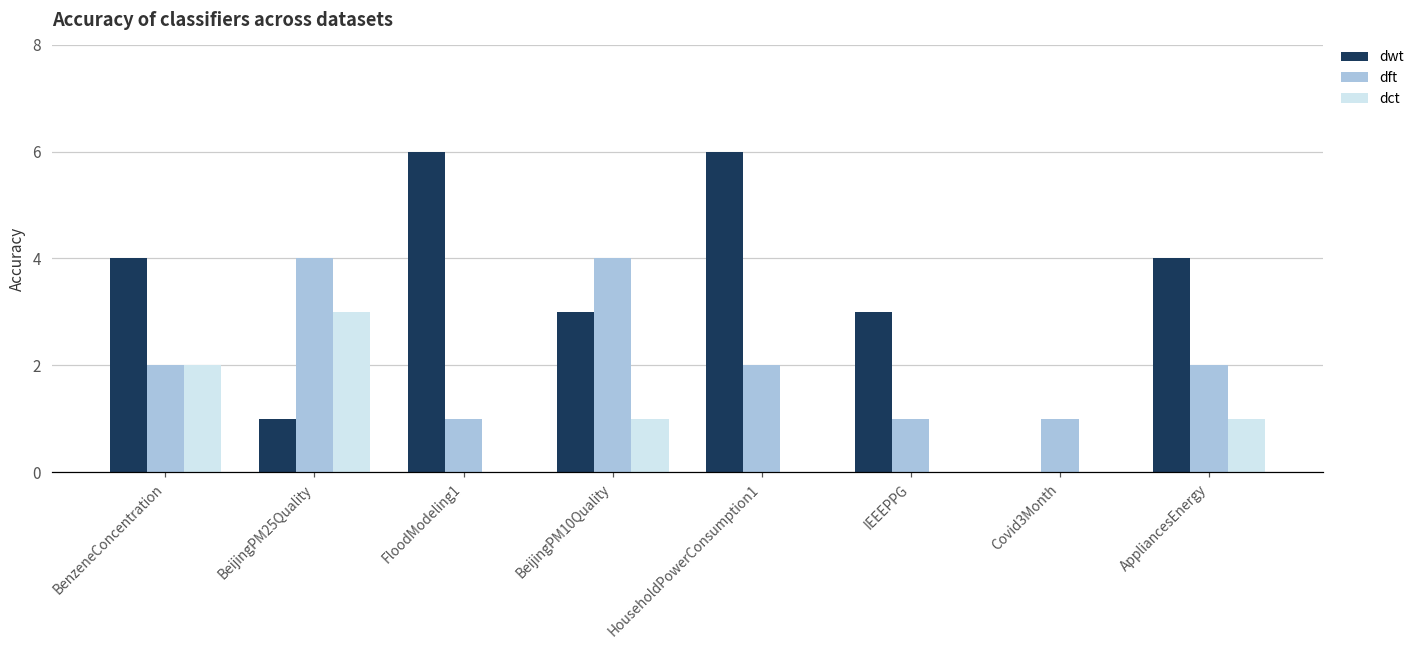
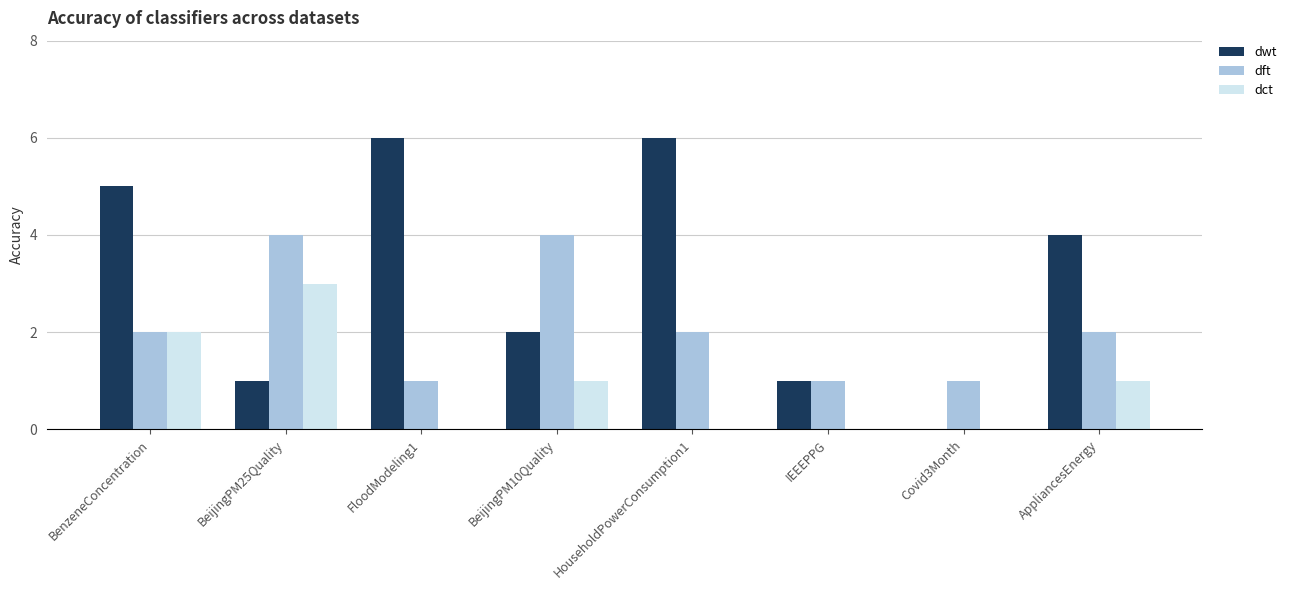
dwt, BenzeneConcentration: 4 -> 5
dwt, BeijingPM10Quality: 3 -> 2
dwt, IEEEPPG: 3 -> 1
